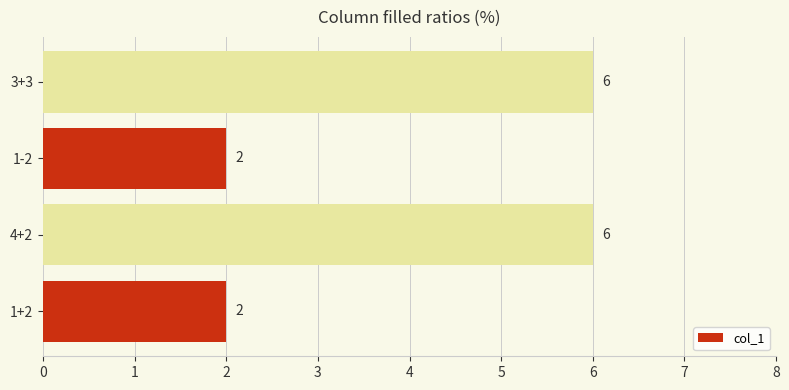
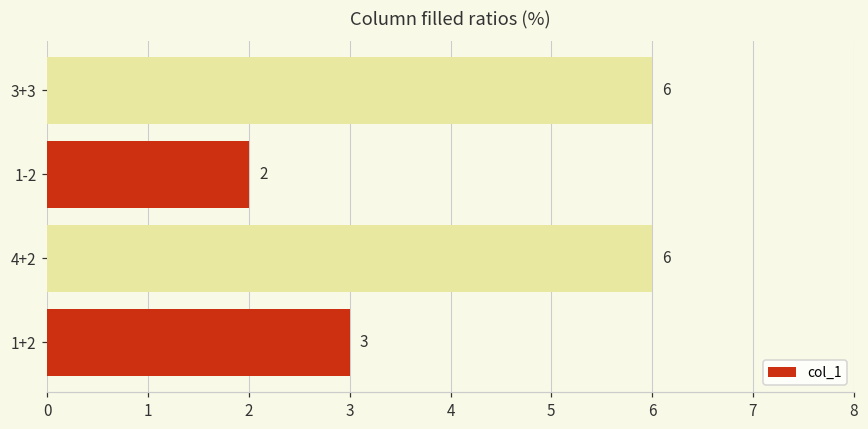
1+2: 2 -> 3
